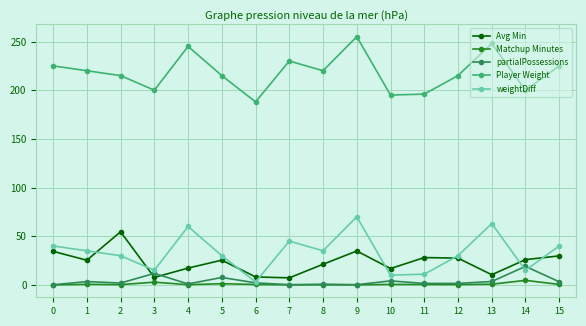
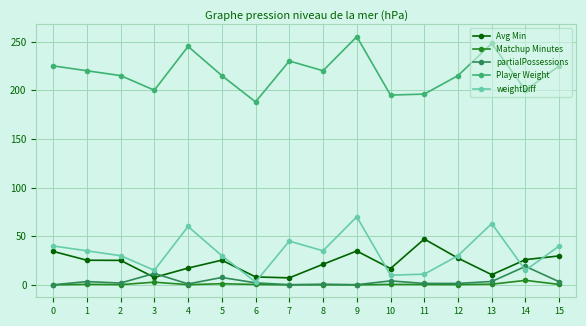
Avg Min, 2: 50 -> 30
Avg Min, 11: 30 -> 50
